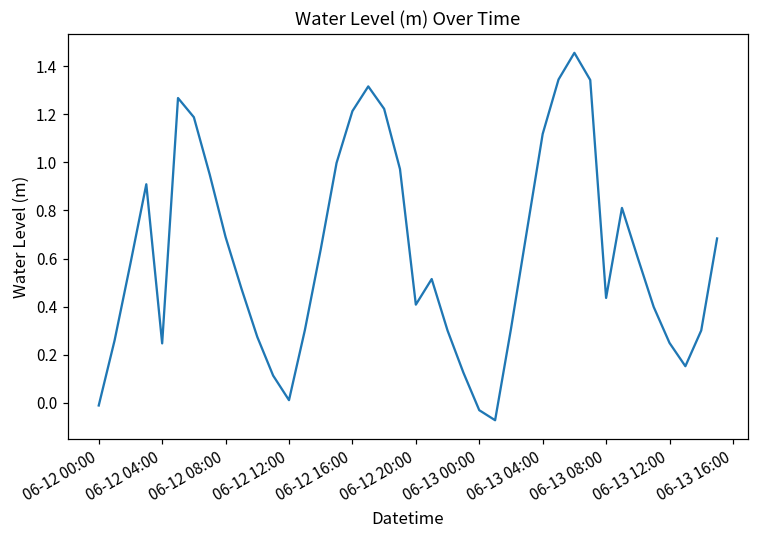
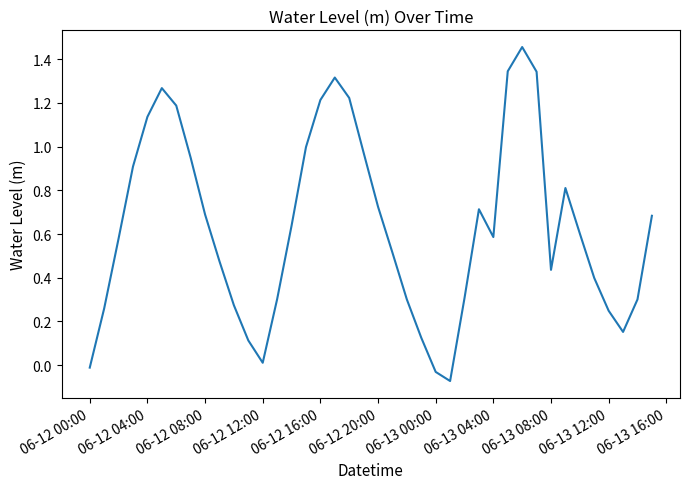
06-12 04:00: 0.25 -> 1.14
06-12 20:00: 0.41 -> 0.72
06-13 04:00: 1.12 -> 0.59
